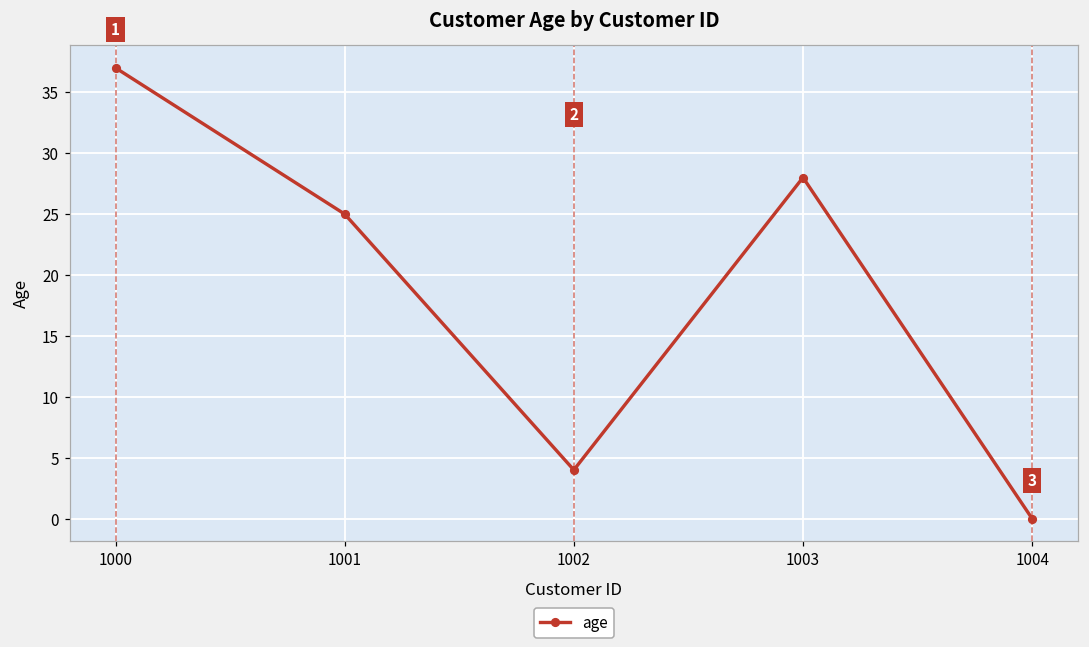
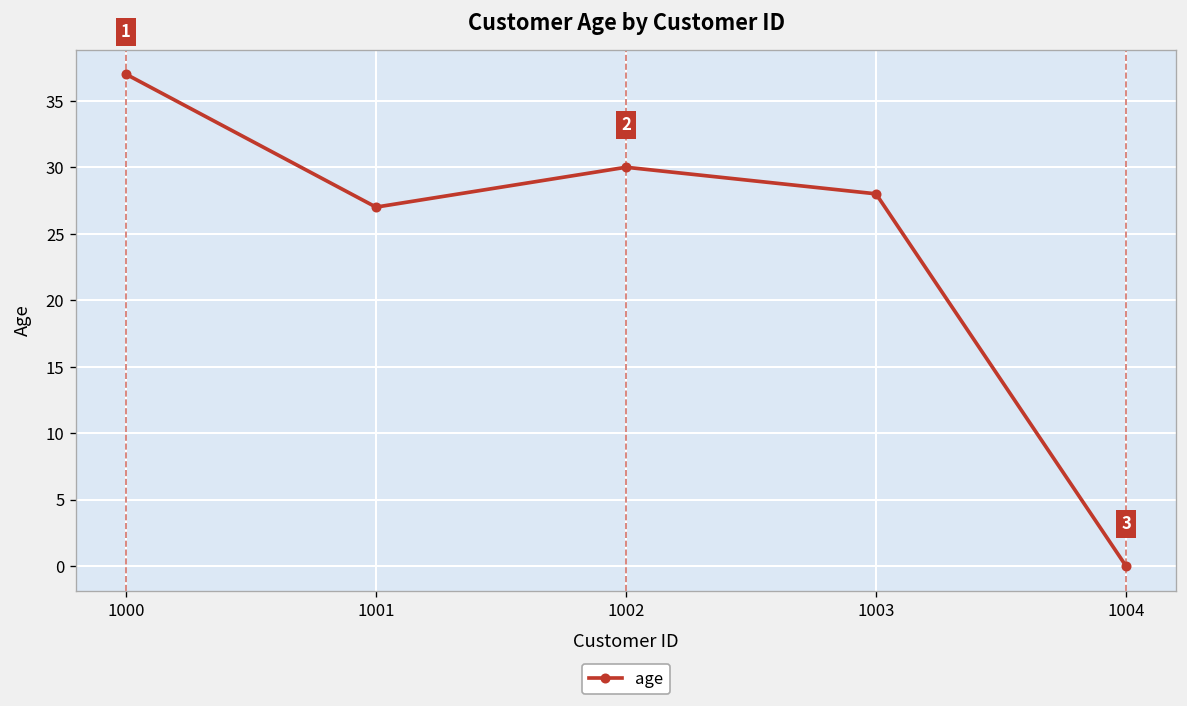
1001: 25 -> 27
1002: 4 -> 30
